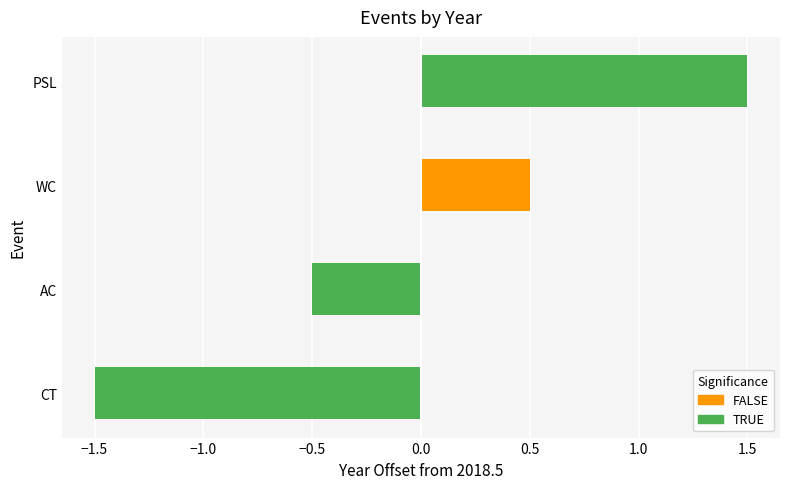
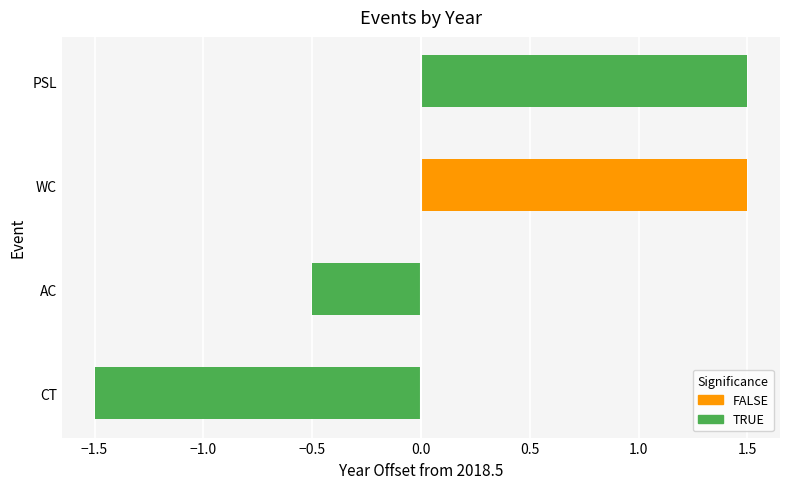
WC: 0.50 -> 1.50
